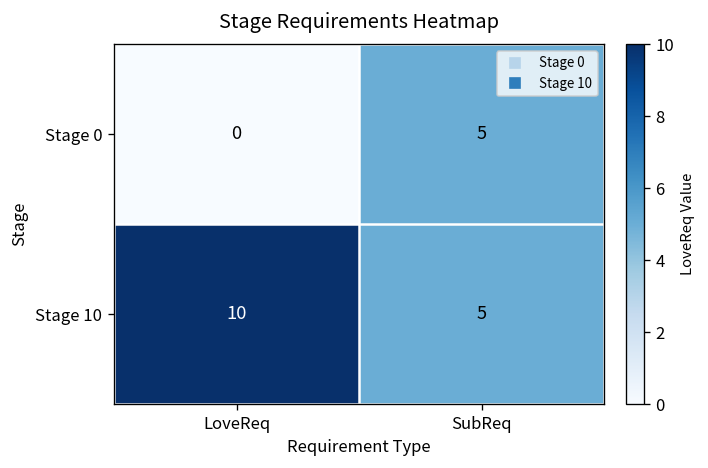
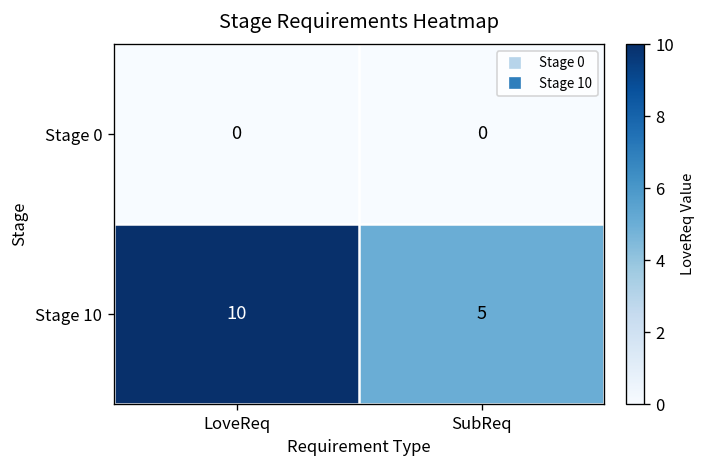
Stage 0, SubReq: 5 -> 0
